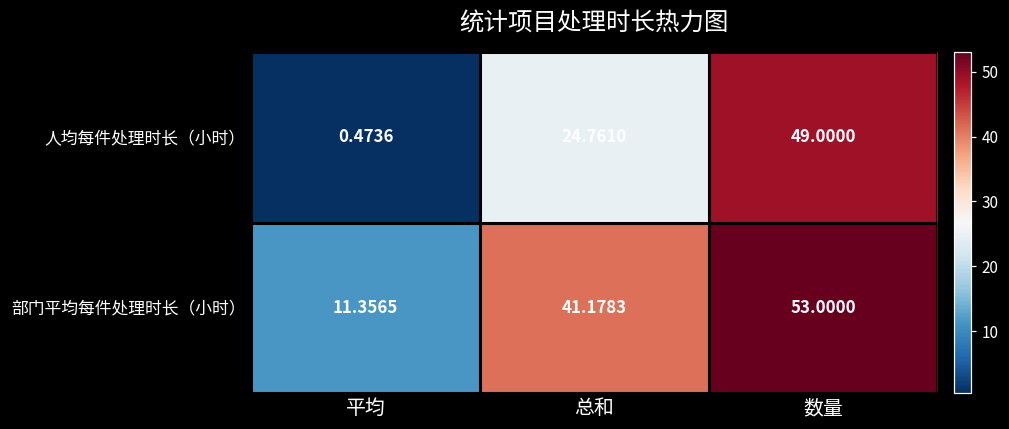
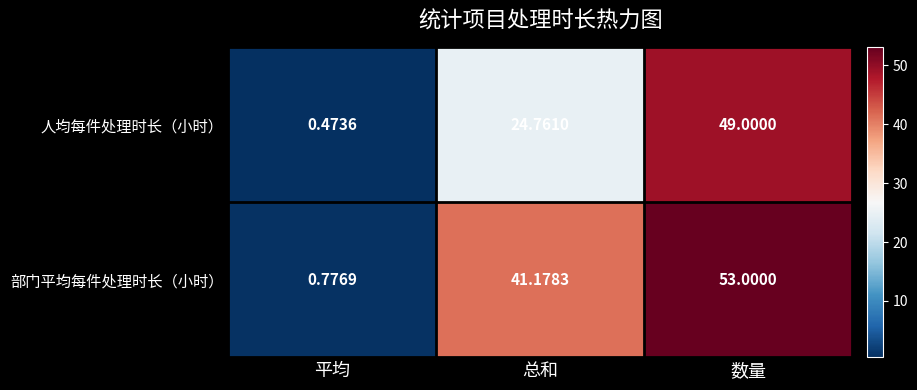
部门平均每件处理时长（小时）, 平均: 11.3565 -> 0.7769
